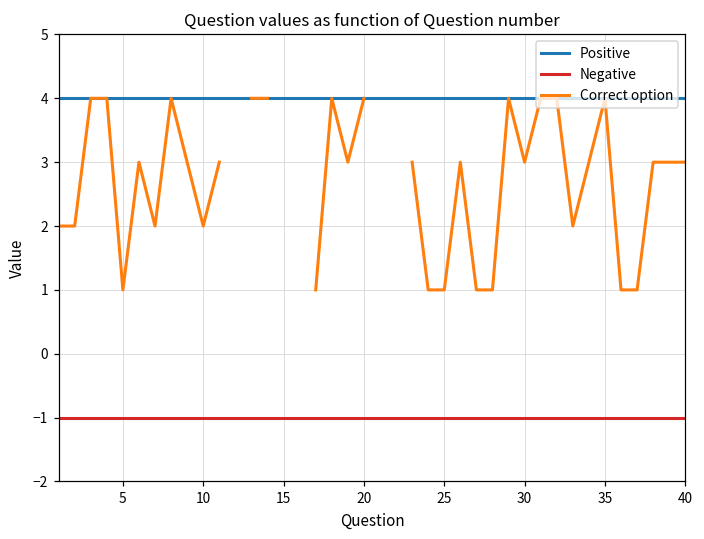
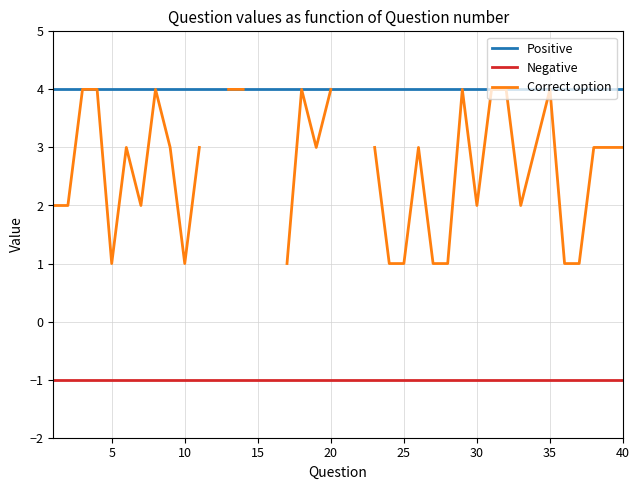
Correct option, 10: 2 -> 1
Correct option, 30: 3 -> 2
